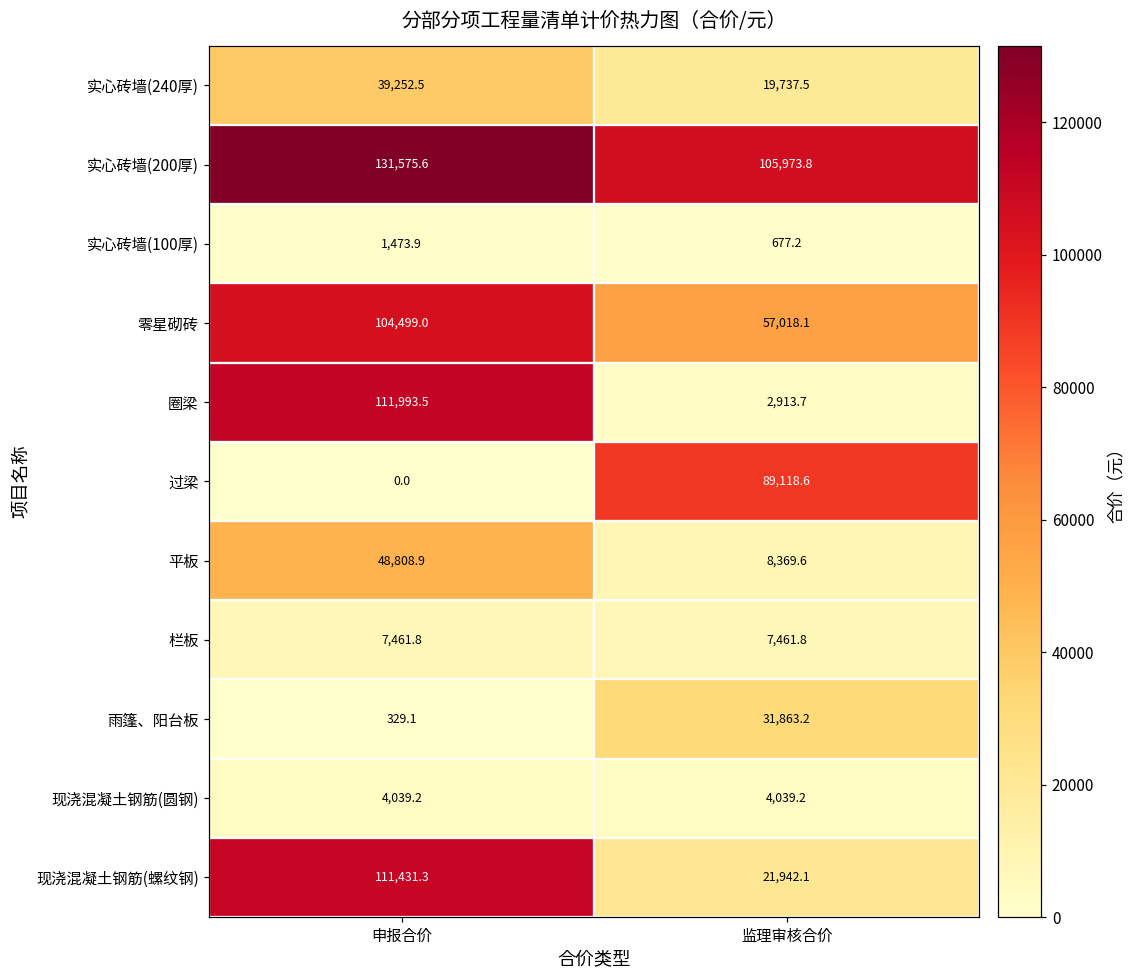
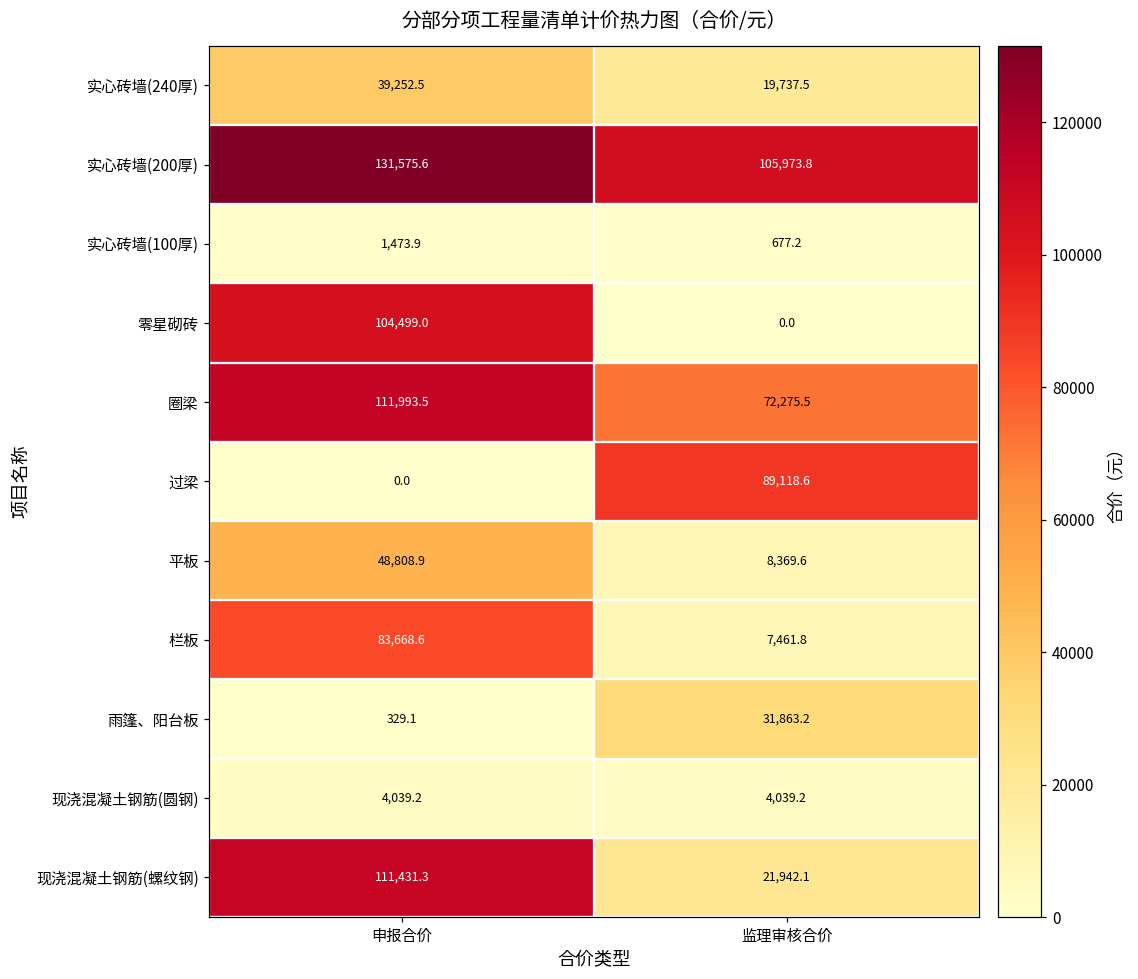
零星砌砖, 监理审核合价: 57,018.1 -> 0.0
圈梁, 监理审核合价: 2,913.7 -> 72,275.5
栏板, 申报合价: 7,461.8 -> 83,668.6
